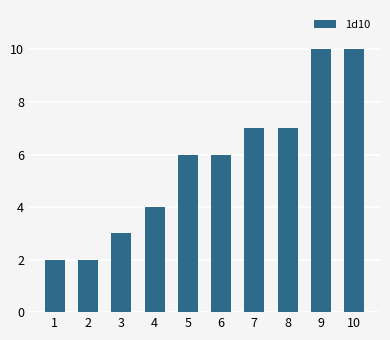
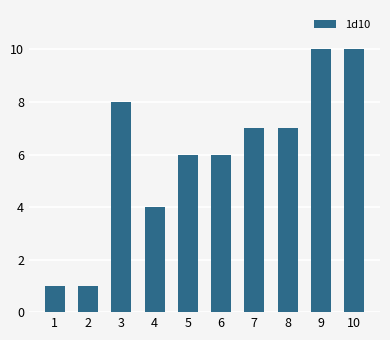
1: 2 -> 1
2: 2 -> 1
3: 3 -> 8
